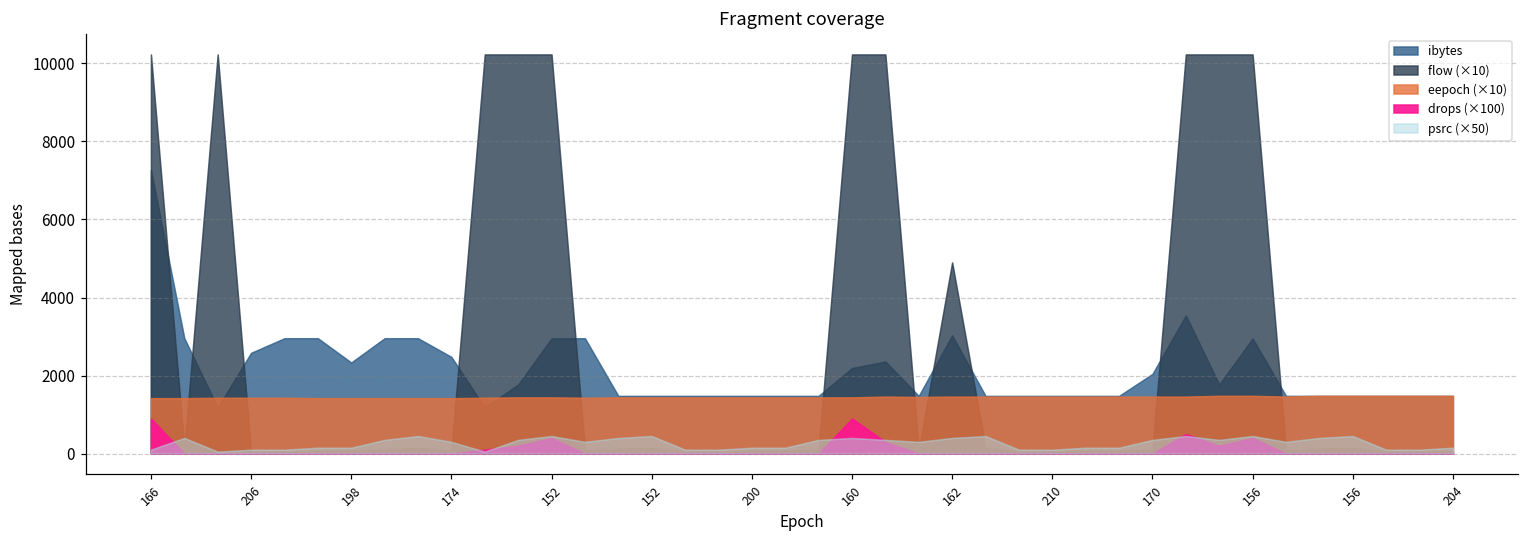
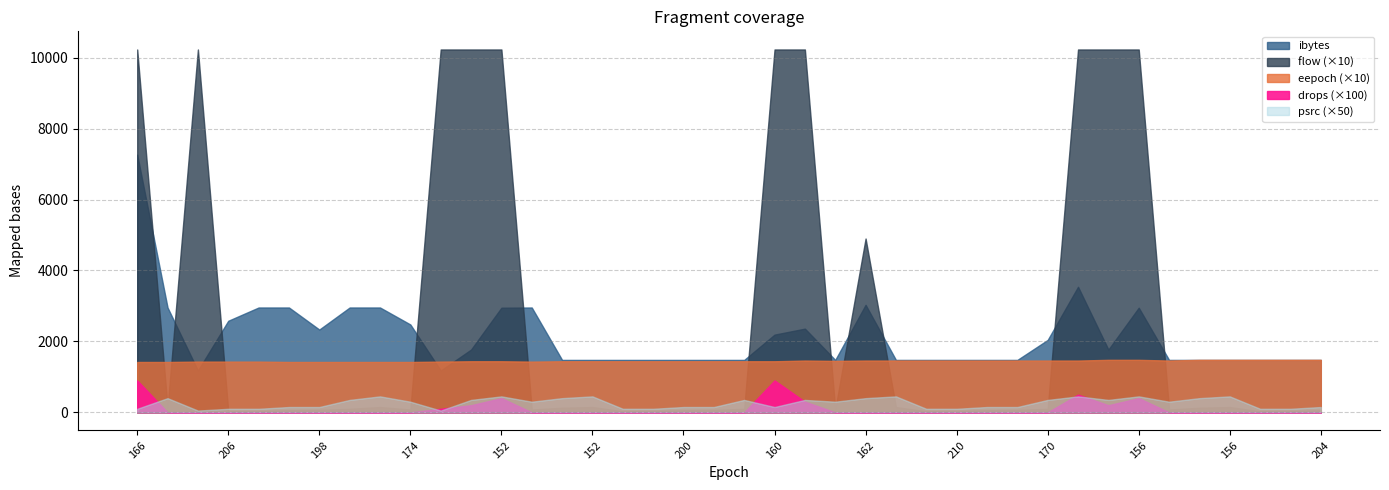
psrc (×50), 160: 400 -> 200
